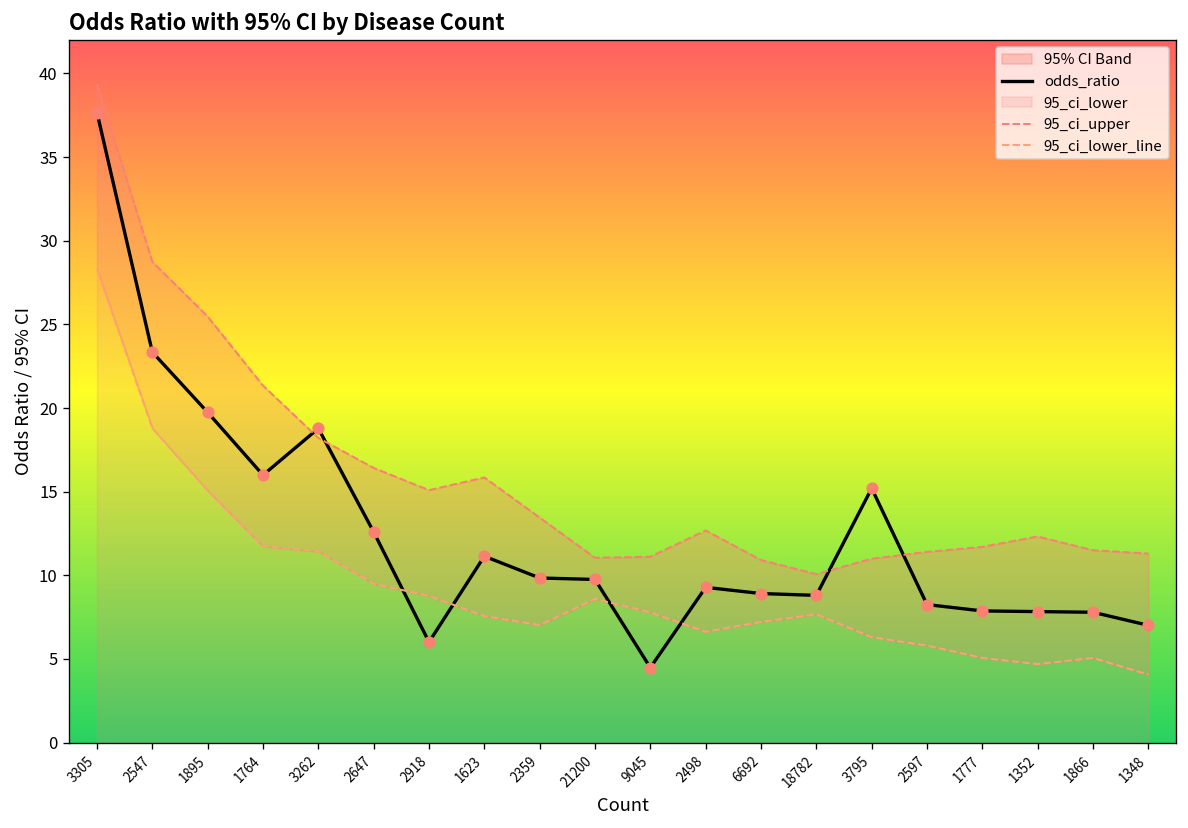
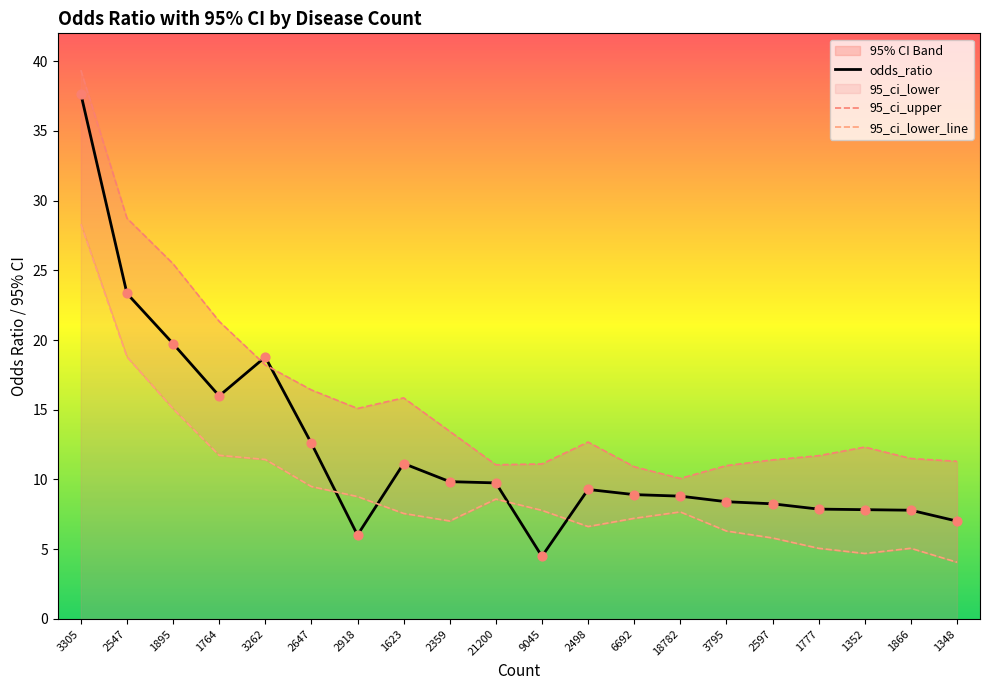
odds_ratio, 3795: 15.2 -> 8.4
